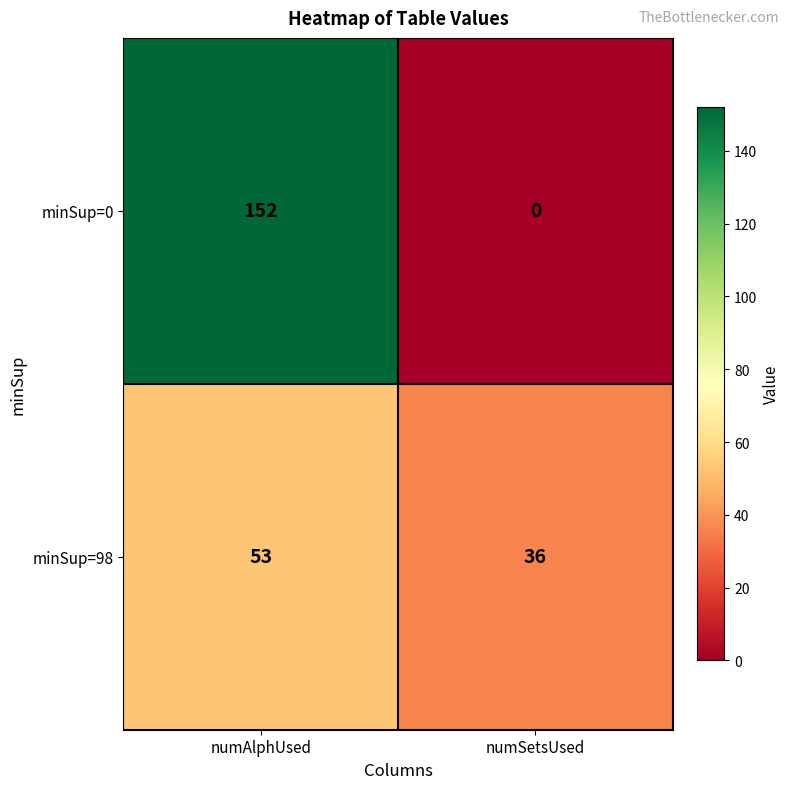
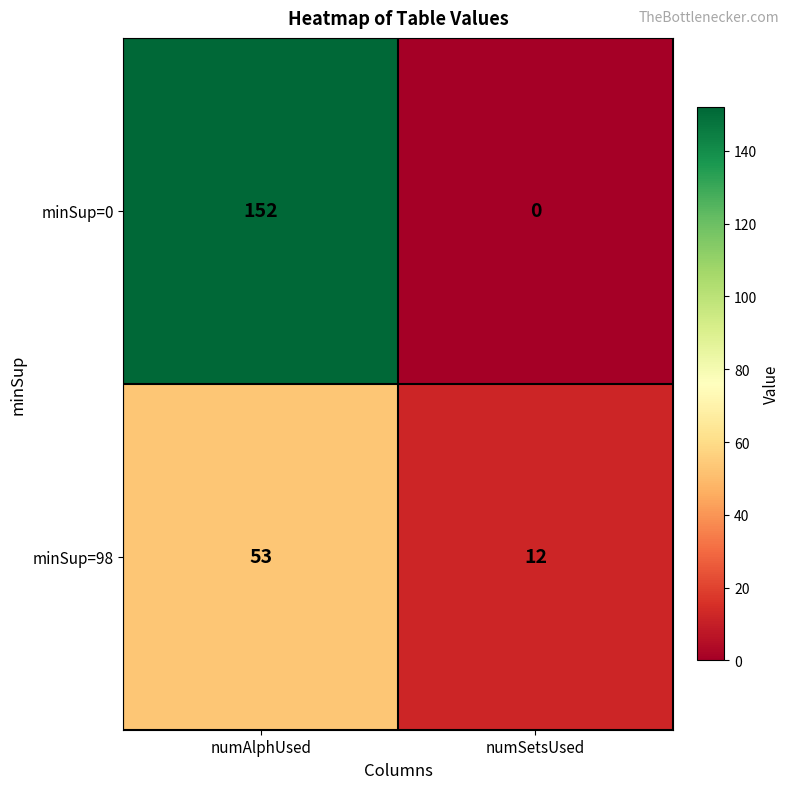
minSup=98, numSetsUsed: 36 -> 12
